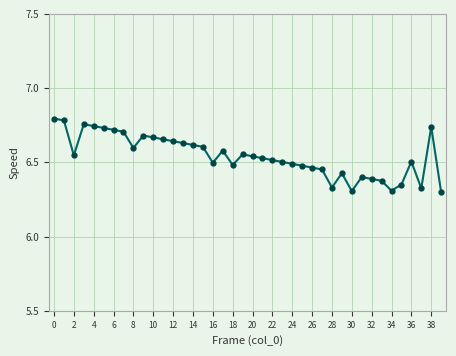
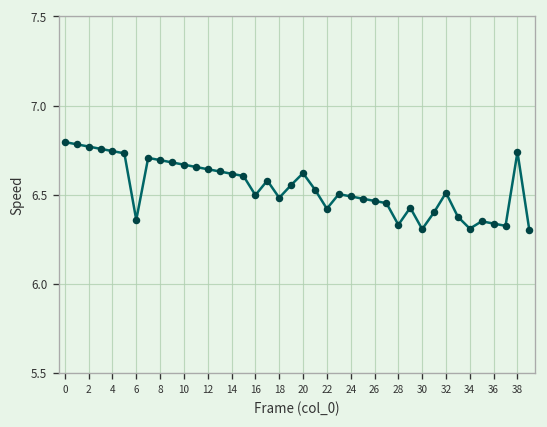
2: 6.55 -> 6.77
6: 6.72 -> 6.36
8: 6.60 -> 6.69
20: 6.54 -> 6.62
22: 6.52 -> 6.42
32: 6.39 -> 6.51
36: 6.51 -> 6.34
